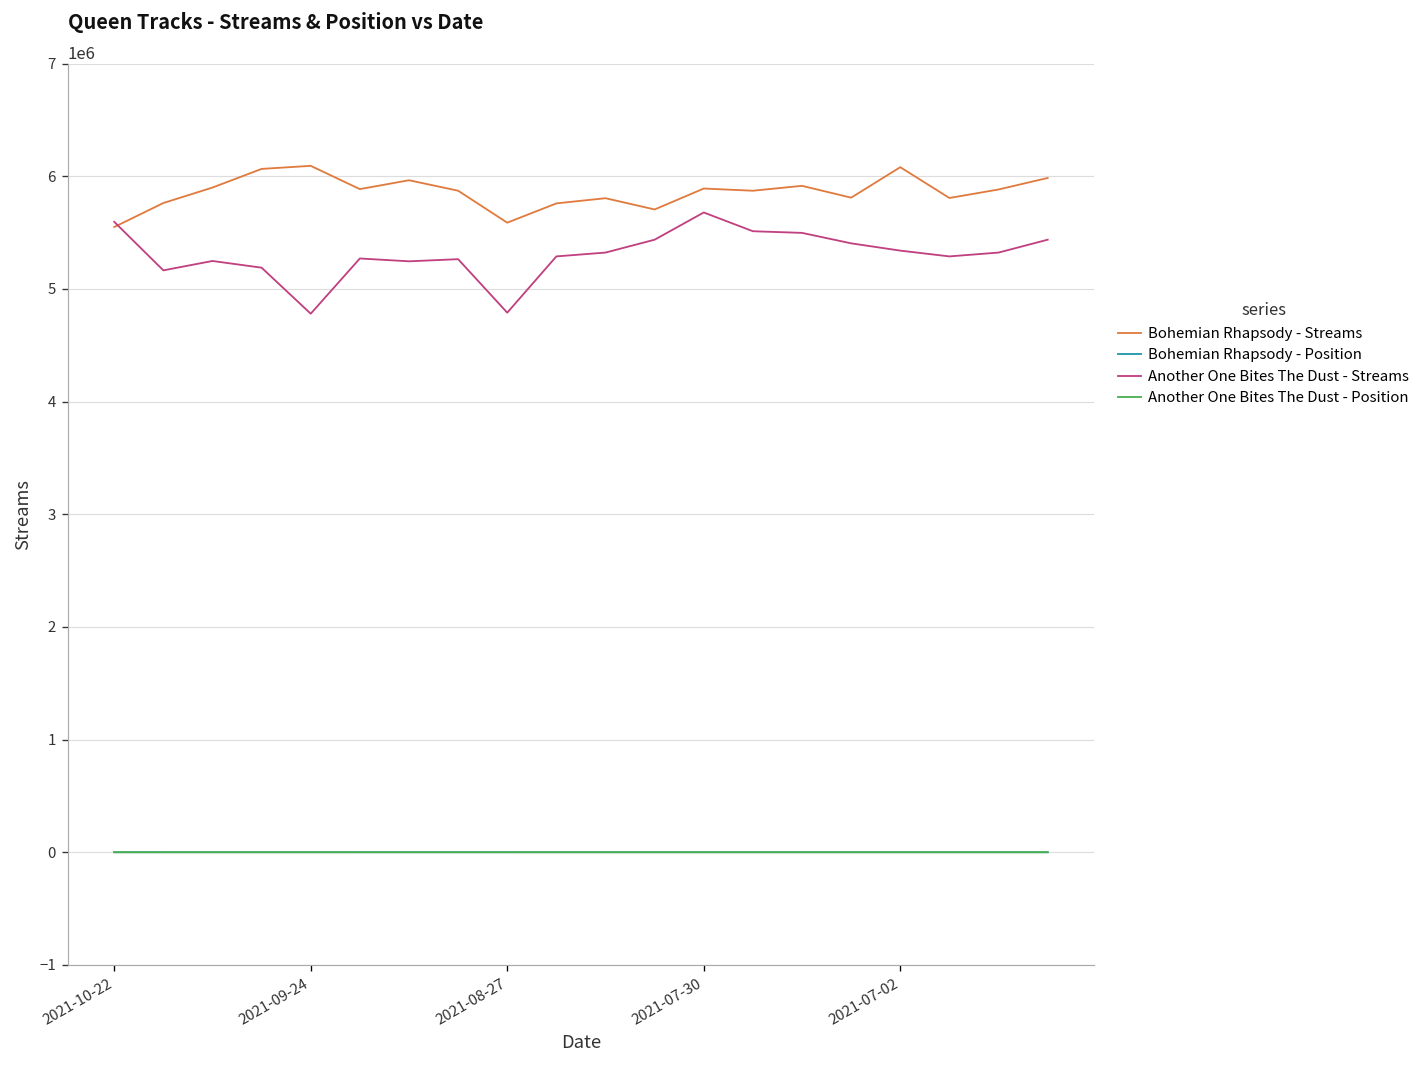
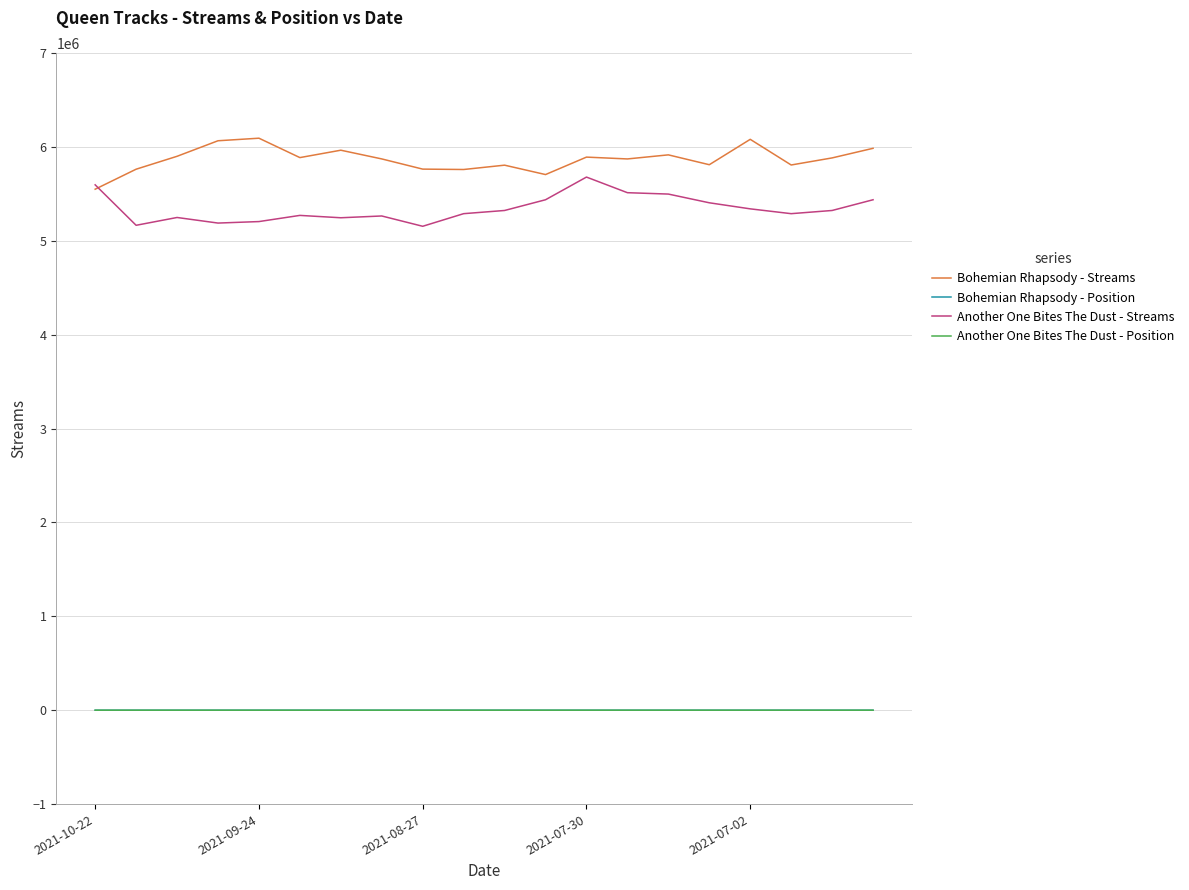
Another One Bites The Dust - Streams, 2021-09-24: 4800000 -> 5200000
Bohemian Rhapsody - Streams, 2021-08-27: 5600000 -> 5800000
Another One Bites The Dust - Streams, 2021-08-27: 4800000 -> 5200000
